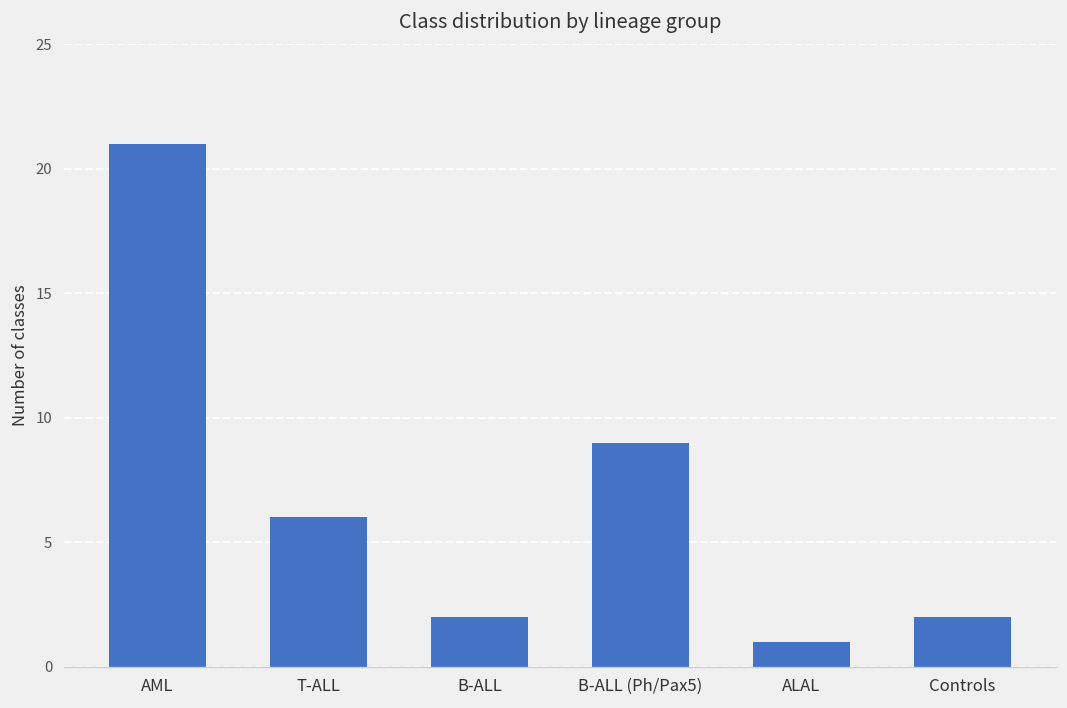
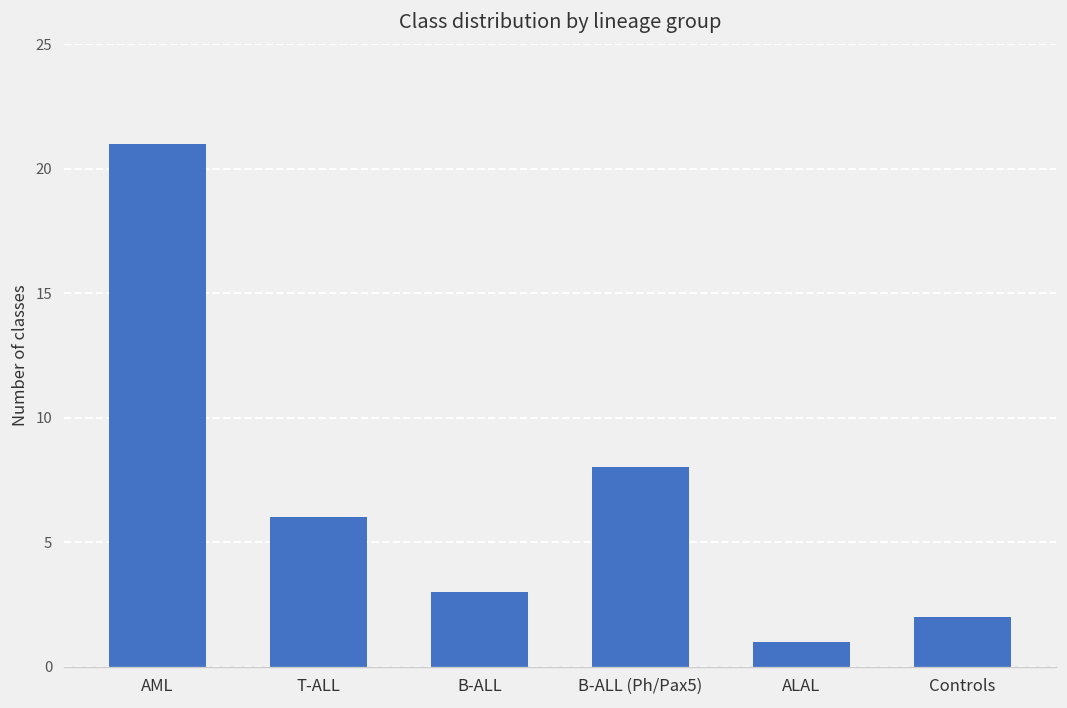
B-ALL: 2 -> 3
B-ALL (Ph/Pax5): 9 -> 8
